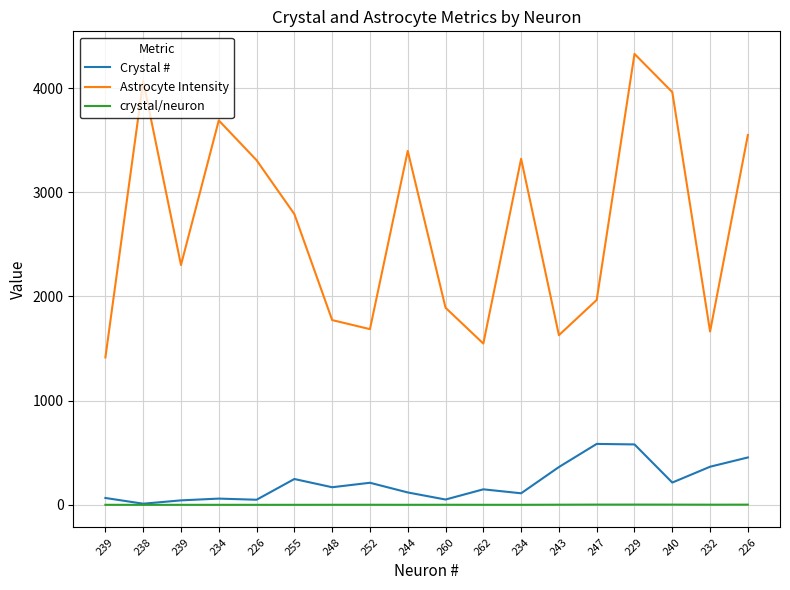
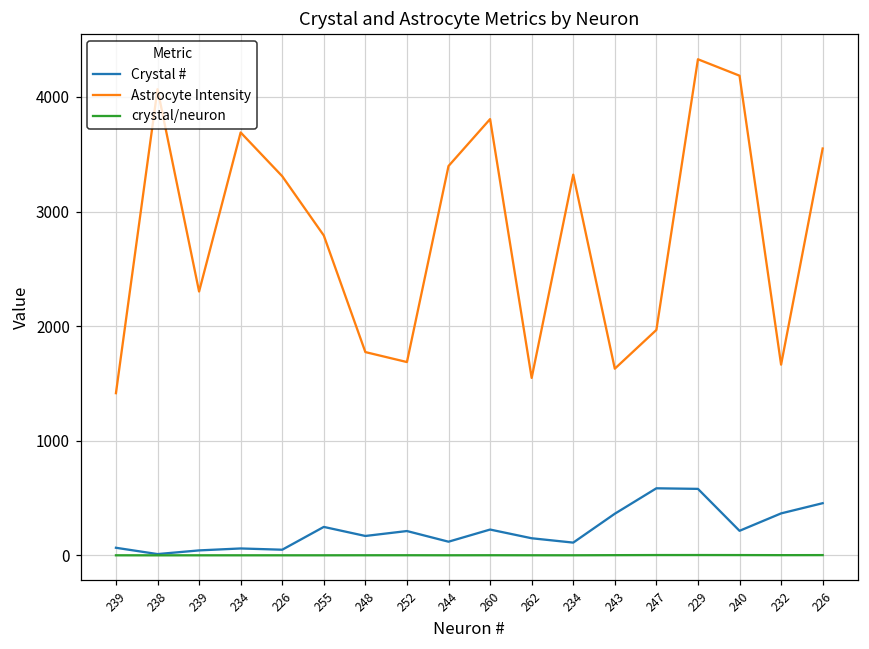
Crystal #, 260: 50 -> 230
Astrocyte Intensity, 260: 1890 -> 3810
Astrocyte Intensity, 240: 3960 -> 4190
